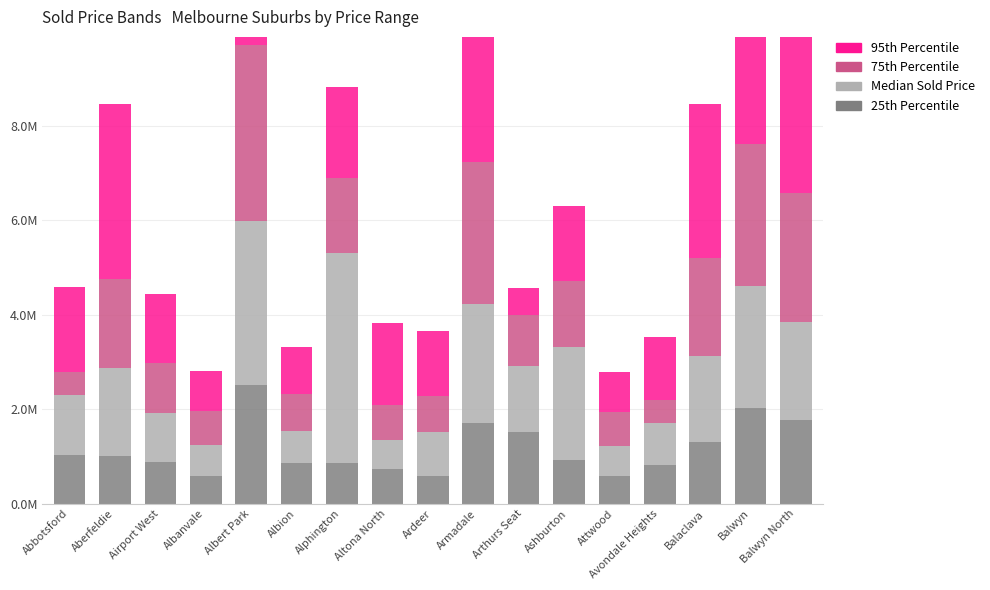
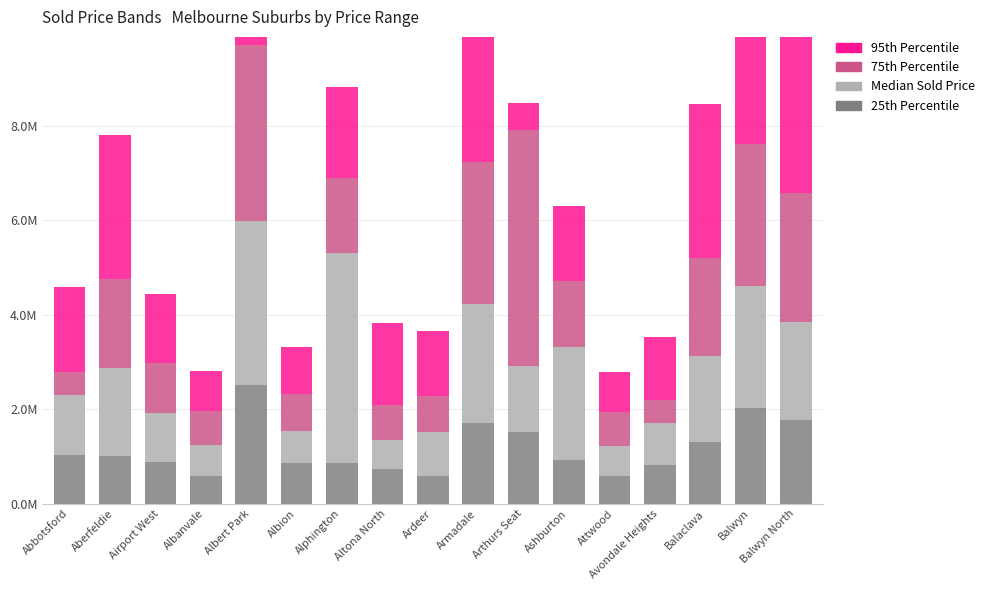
95th Percentile, Aberfeldie: 3700000 -> 3100000
75th Percentile, Arthurs Seat: 1100000 -> 5000000
